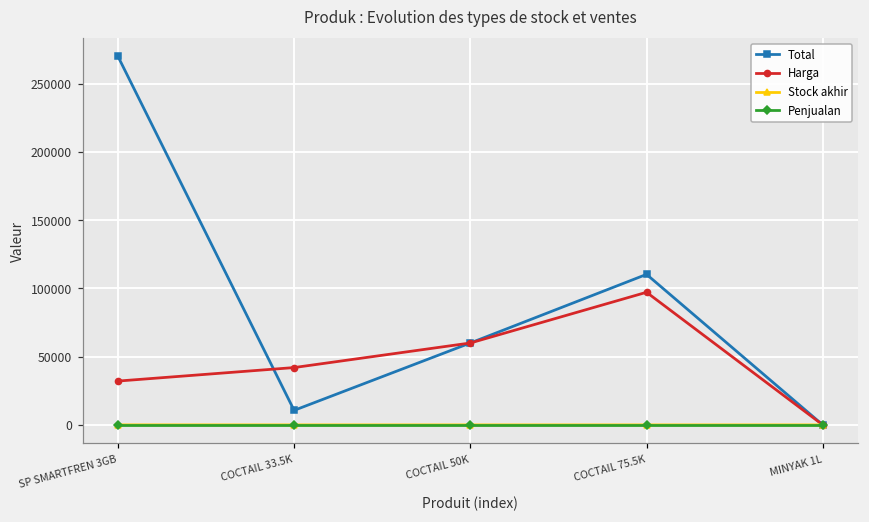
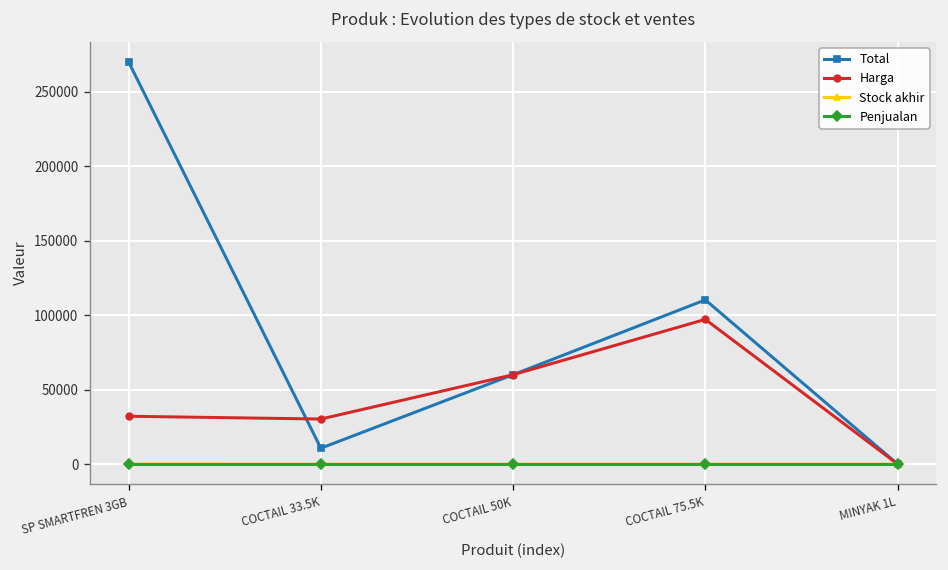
Harga, COCTAIL 33.5K: 42000 -> 30000
